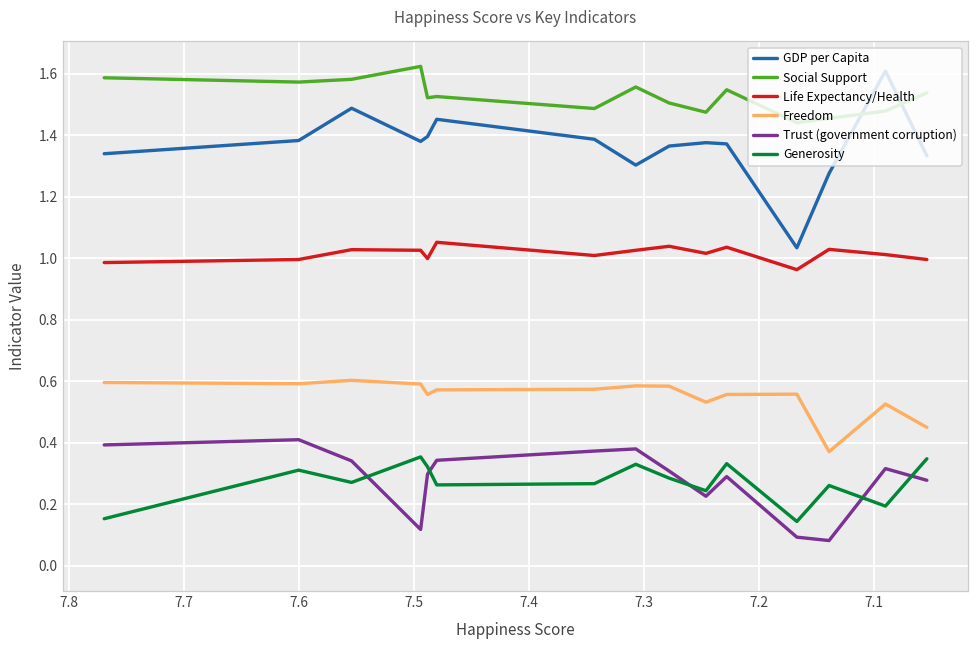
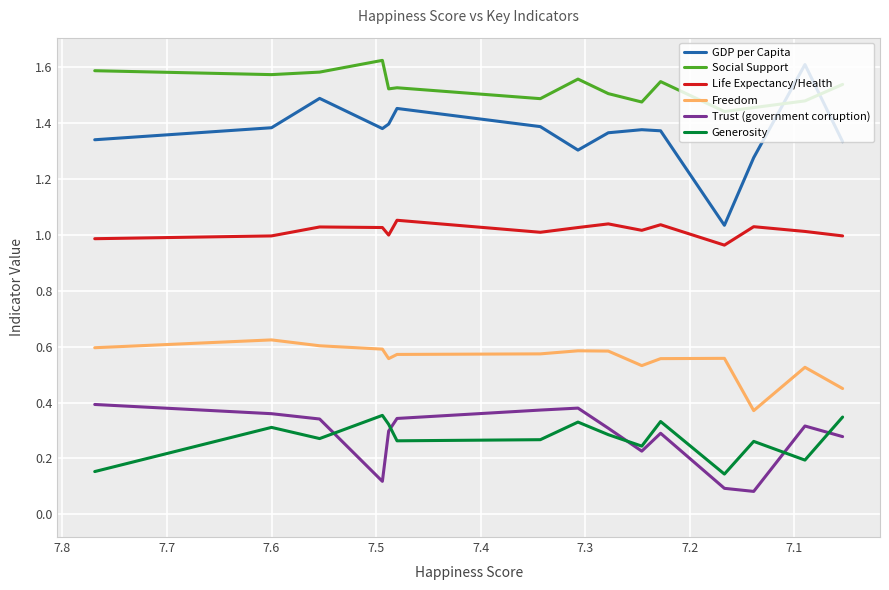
Freedom, 7.6: 0.59 -> 0.62
Trust (government corruption), 7.6: 0.41 -> 0.36
